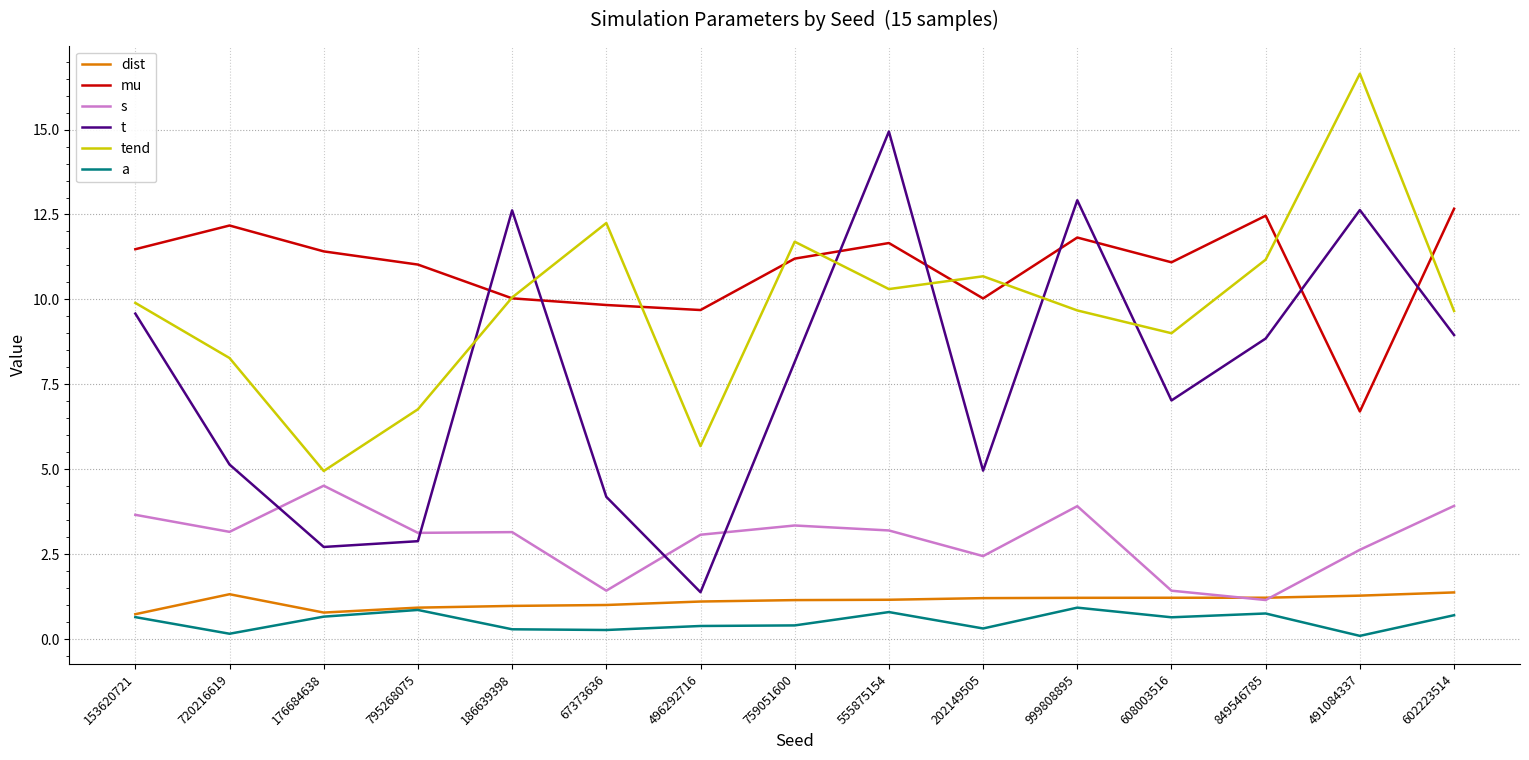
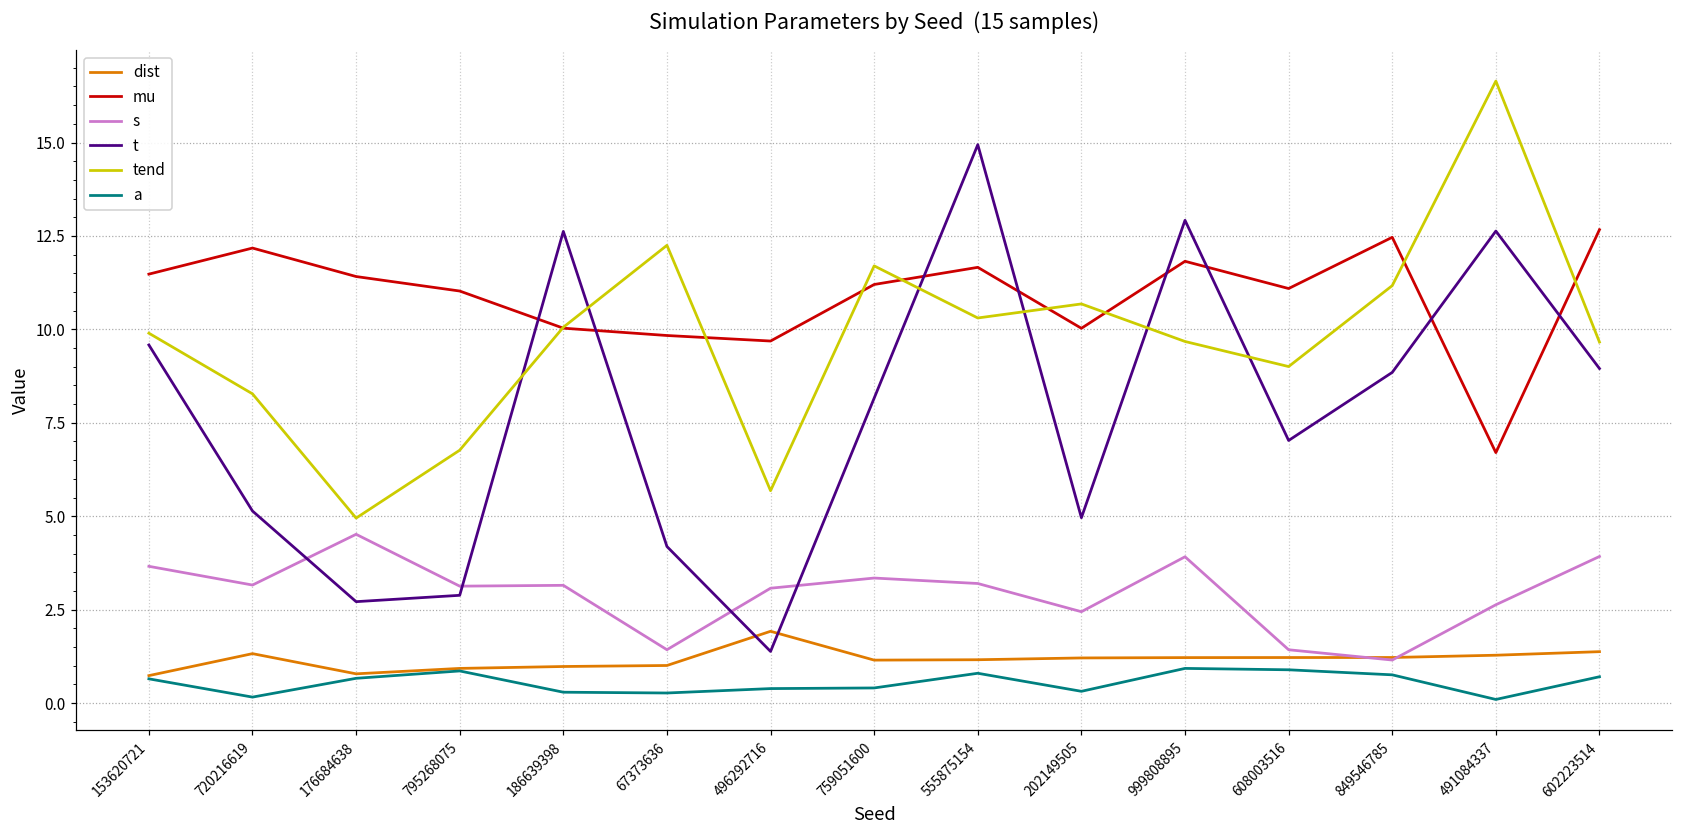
dist, 496292716: 1.1 -> 1.9
a, 608003516: 0.6 -> 0.9
